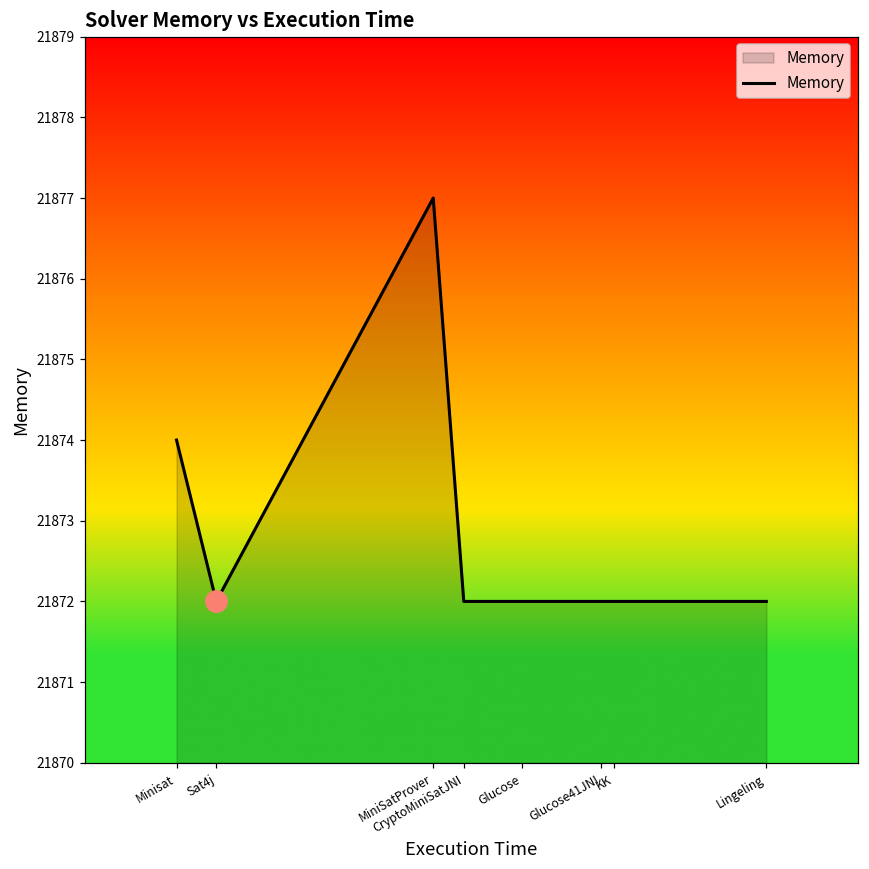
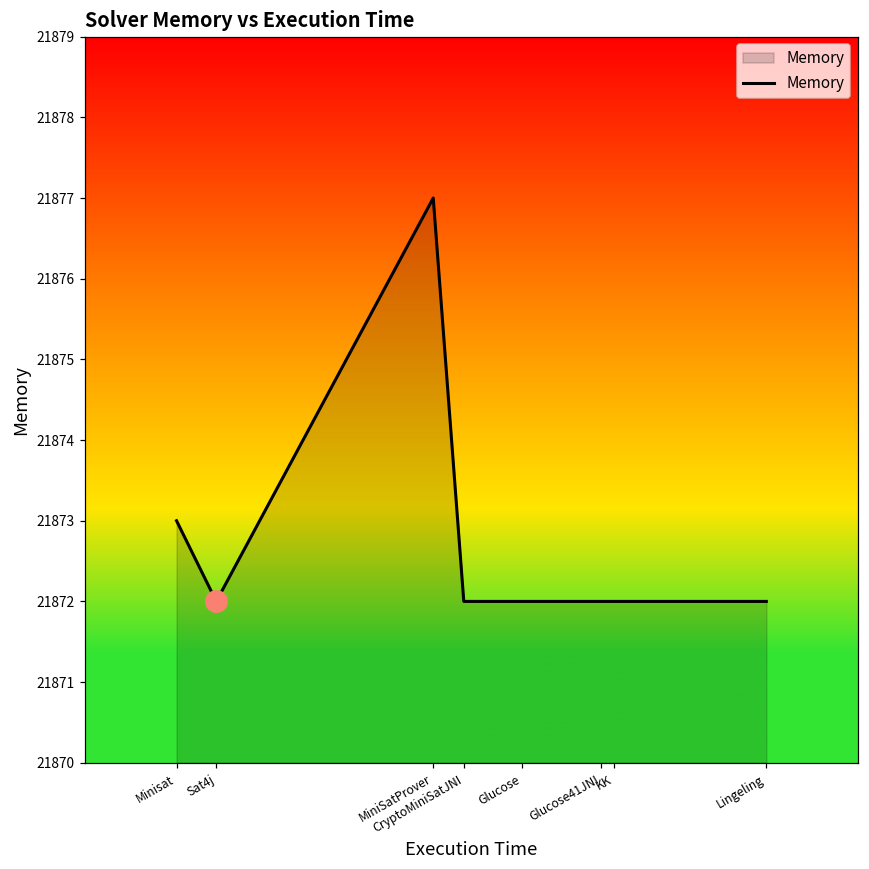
Memory, Minisat: 21874 -> 21873
